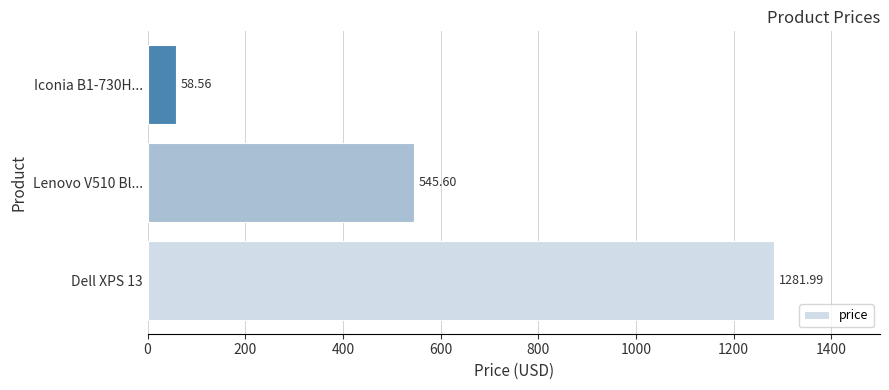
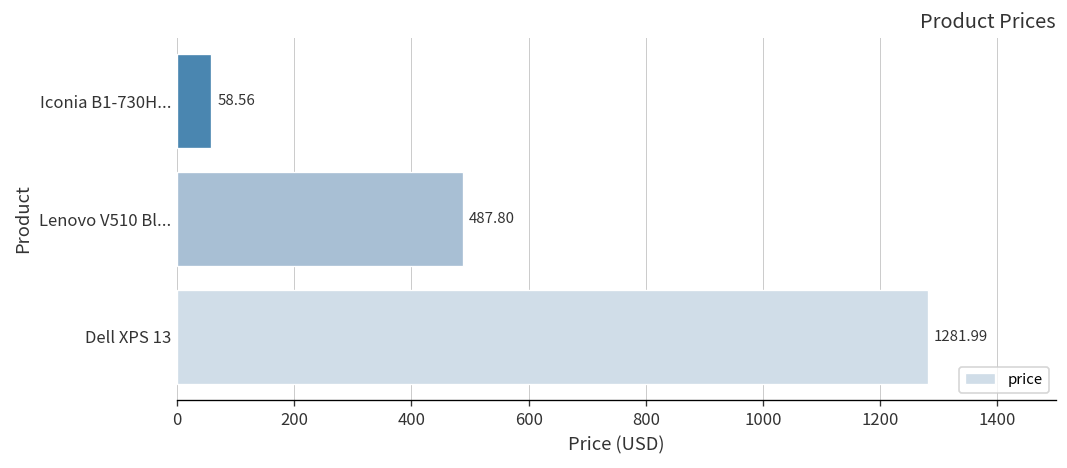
Lenovo V510 Bl...: 545.60 -> 487.80
